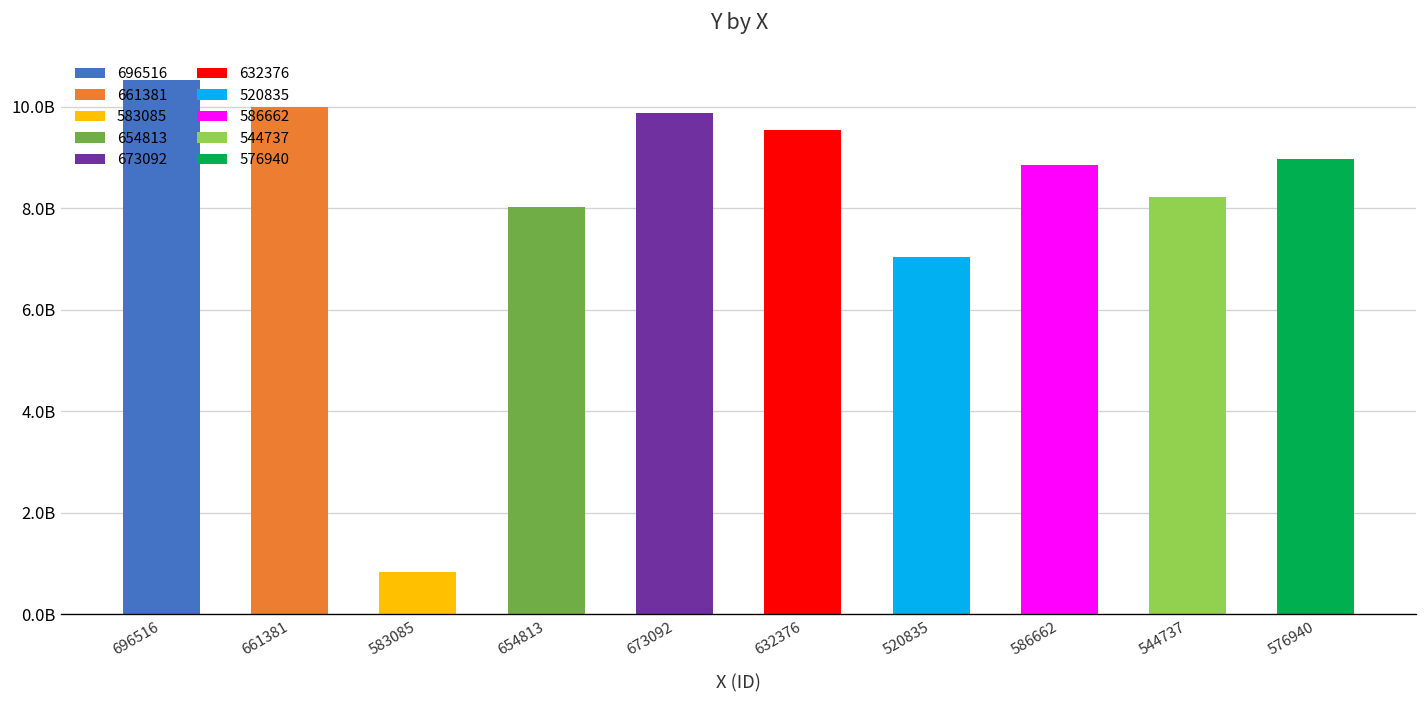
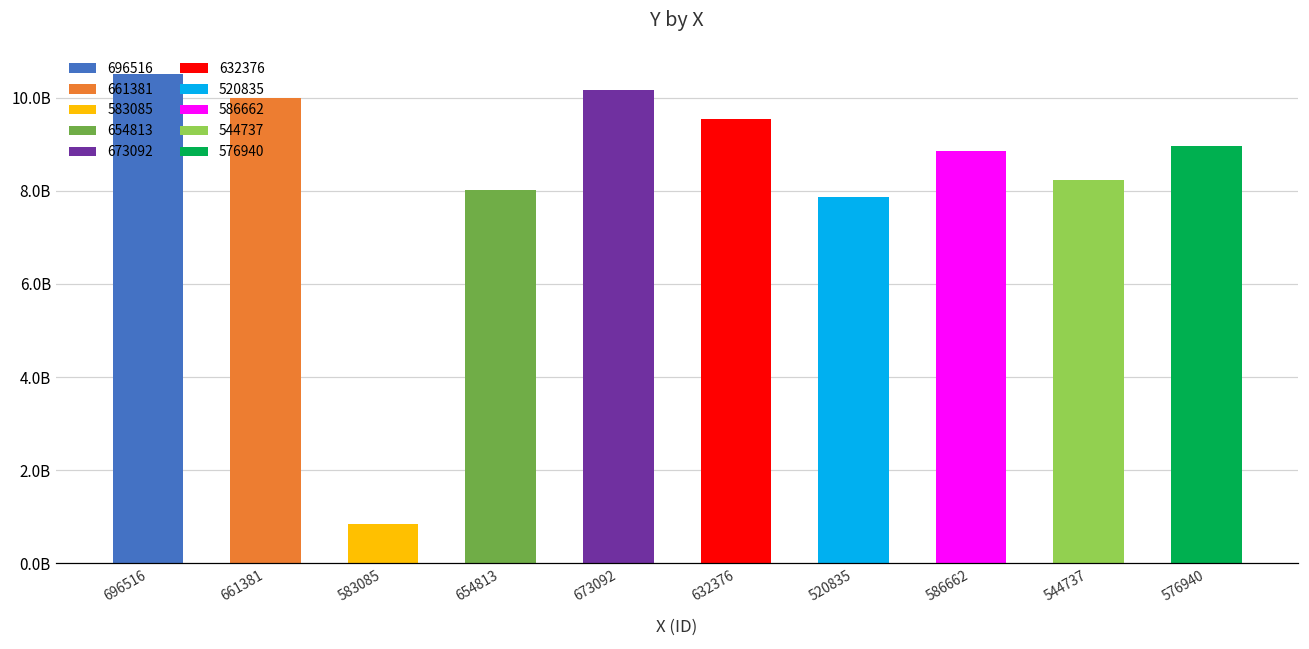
673092: 9900000000 -> 10200000000
520835: 7000000000 -> 7900000000
